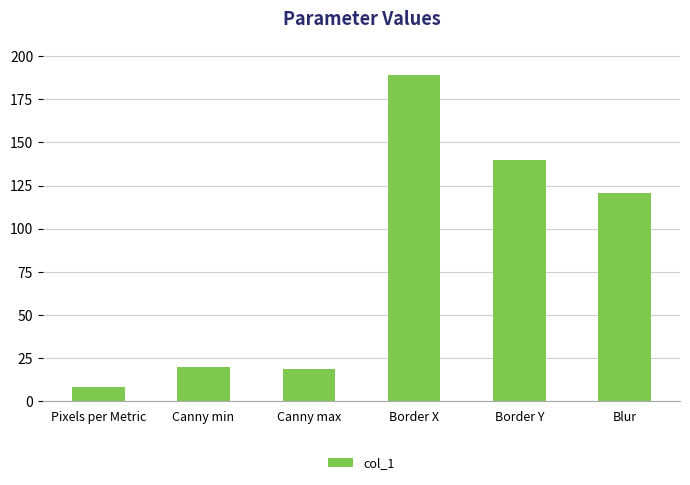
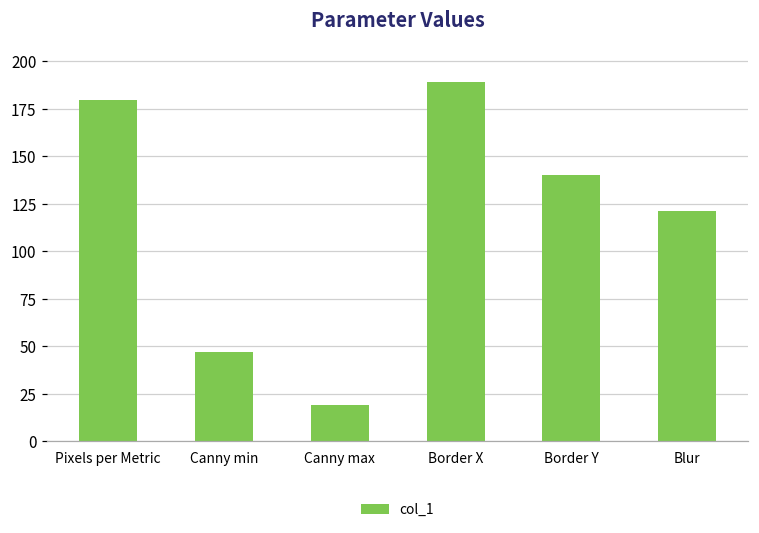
Pixels per Metric: 8 -> 180
Canny min: 20 -> 47
